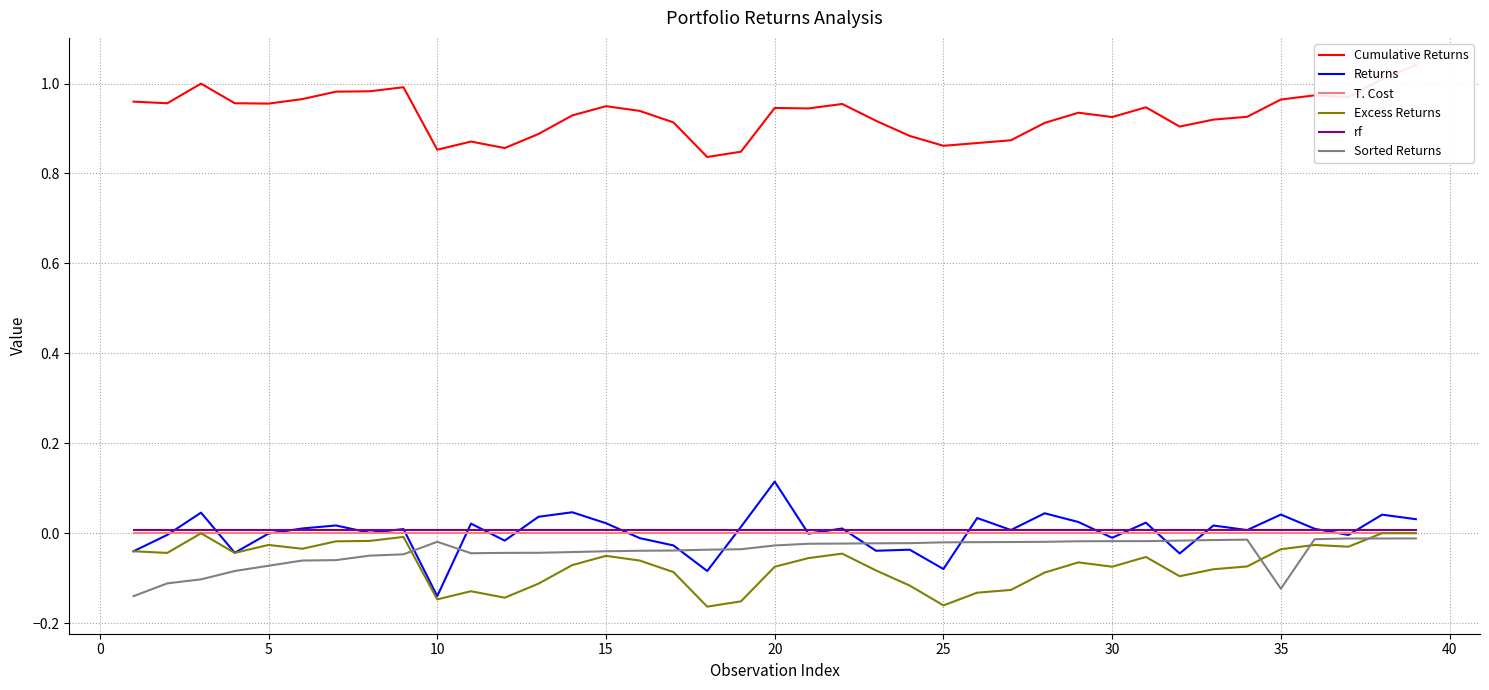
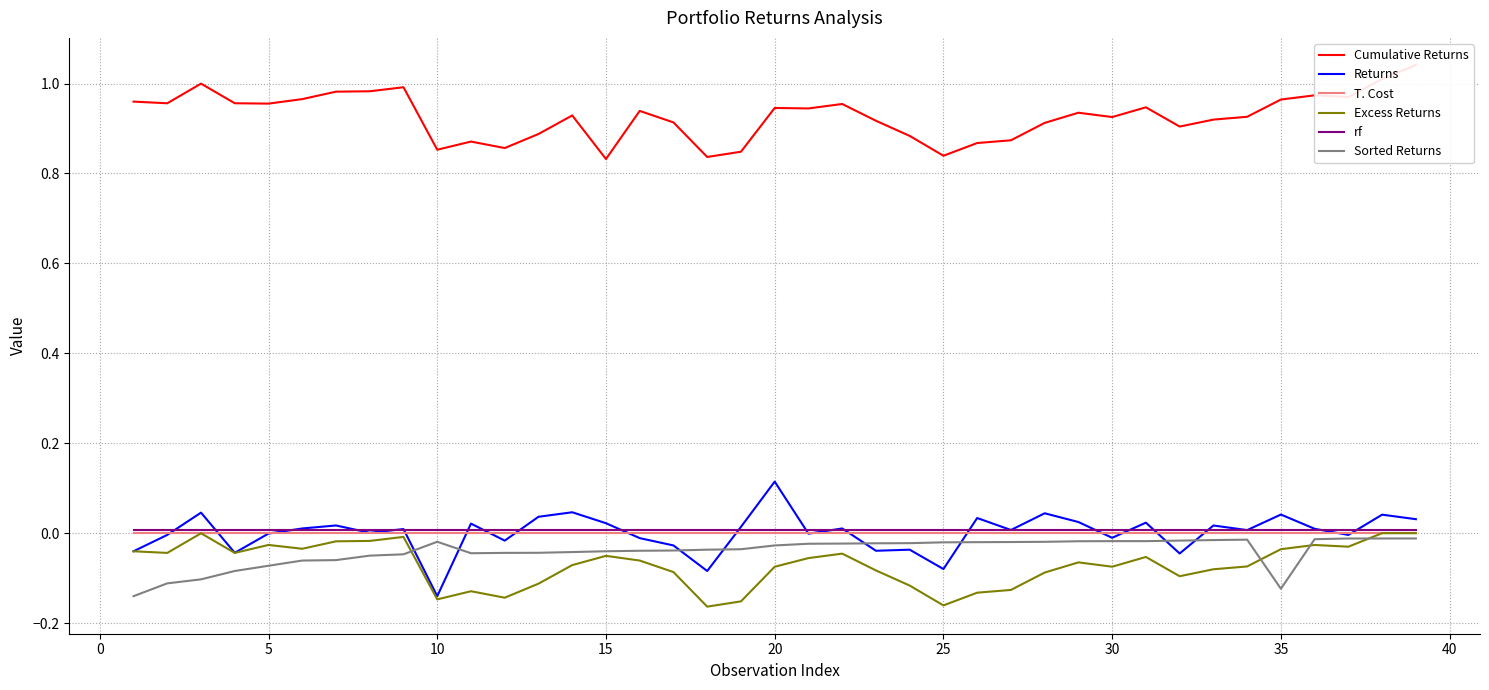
Cumulative Returns, 15: 0.95 -> 0.83
Cumulative Returns, 25: 0.86 -> 0.84
